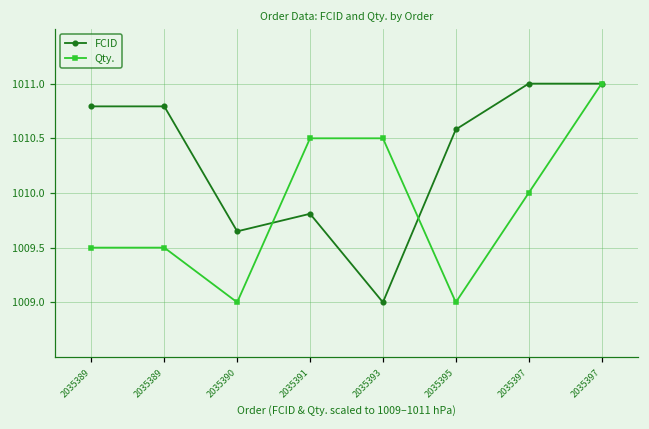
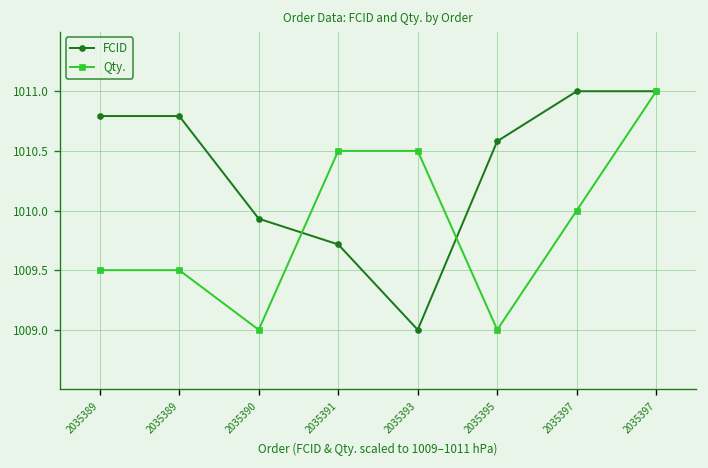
FCID, 2035390: 1009.6 -> 1009.9
FCID, 2035391: 1009.8 -> 1009.7
